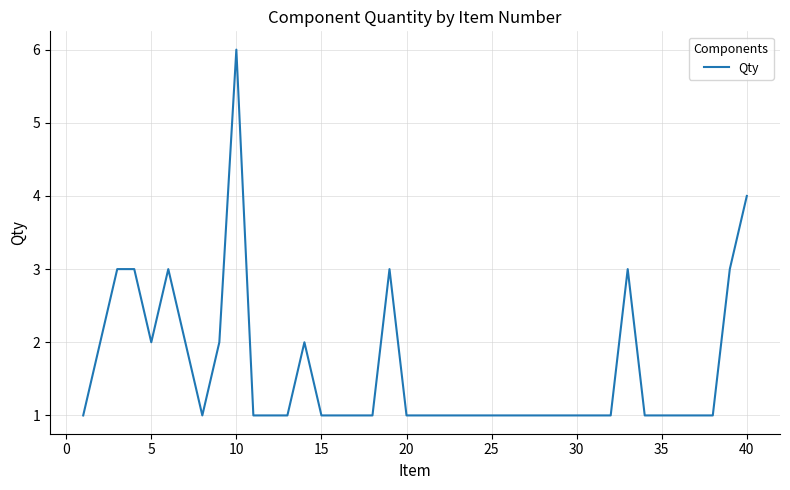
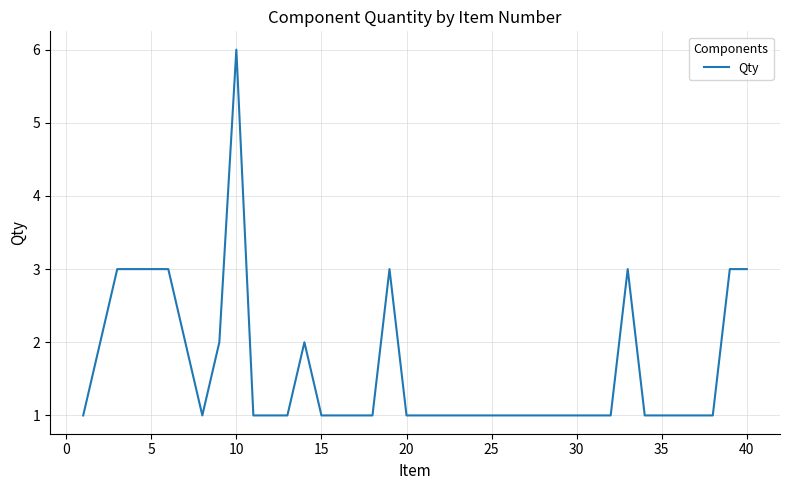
5: 2 -> 3
40: 4 -> 3
